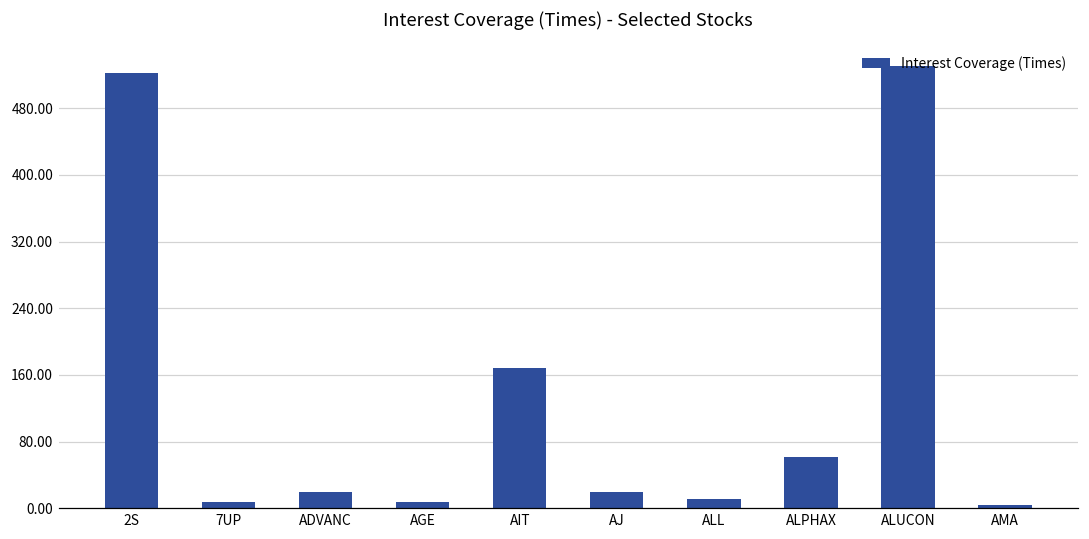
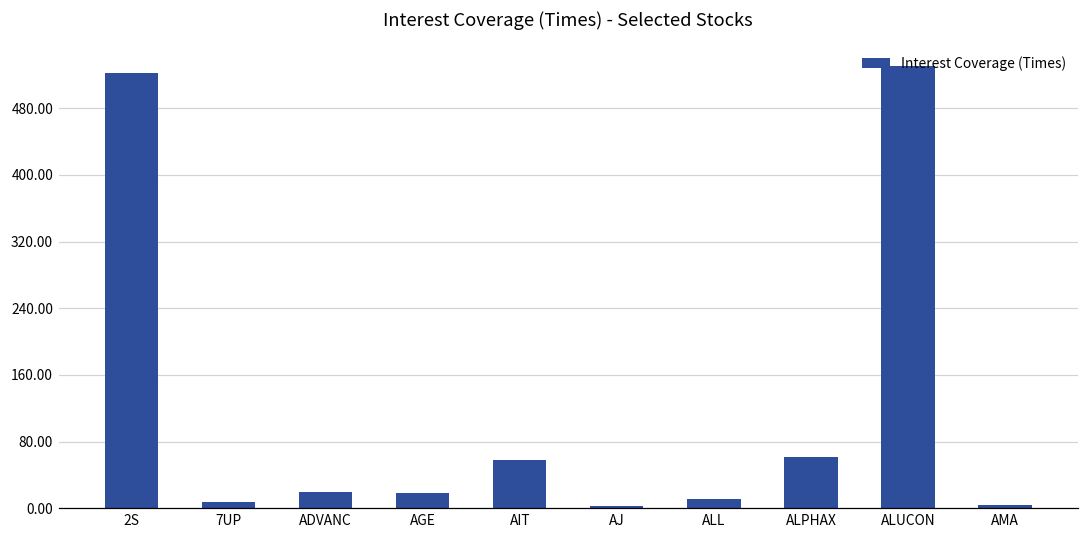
AGE: 10 -> 20
AIT: 170 -> 60
AJ: 20 -> 0
